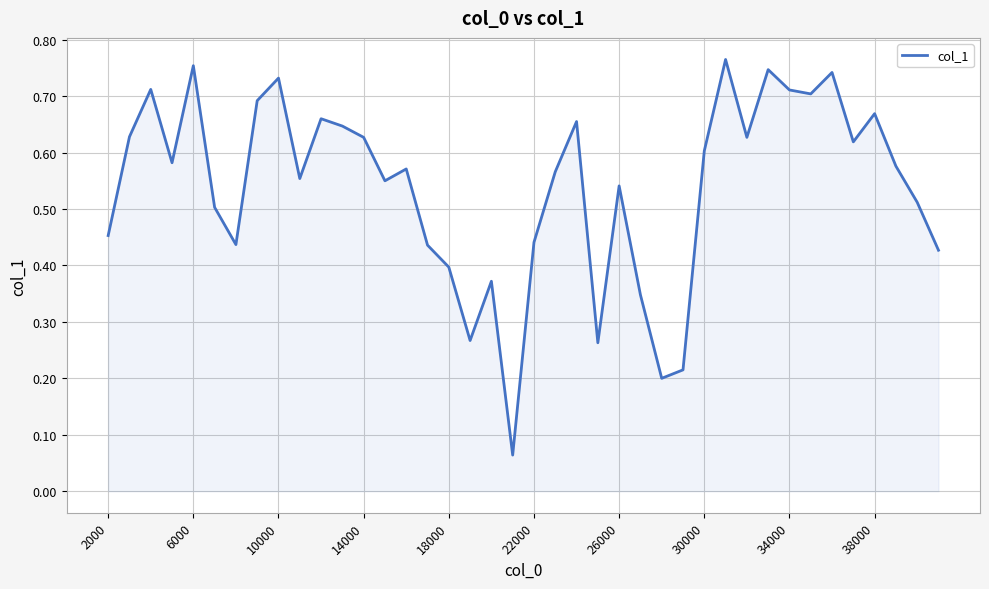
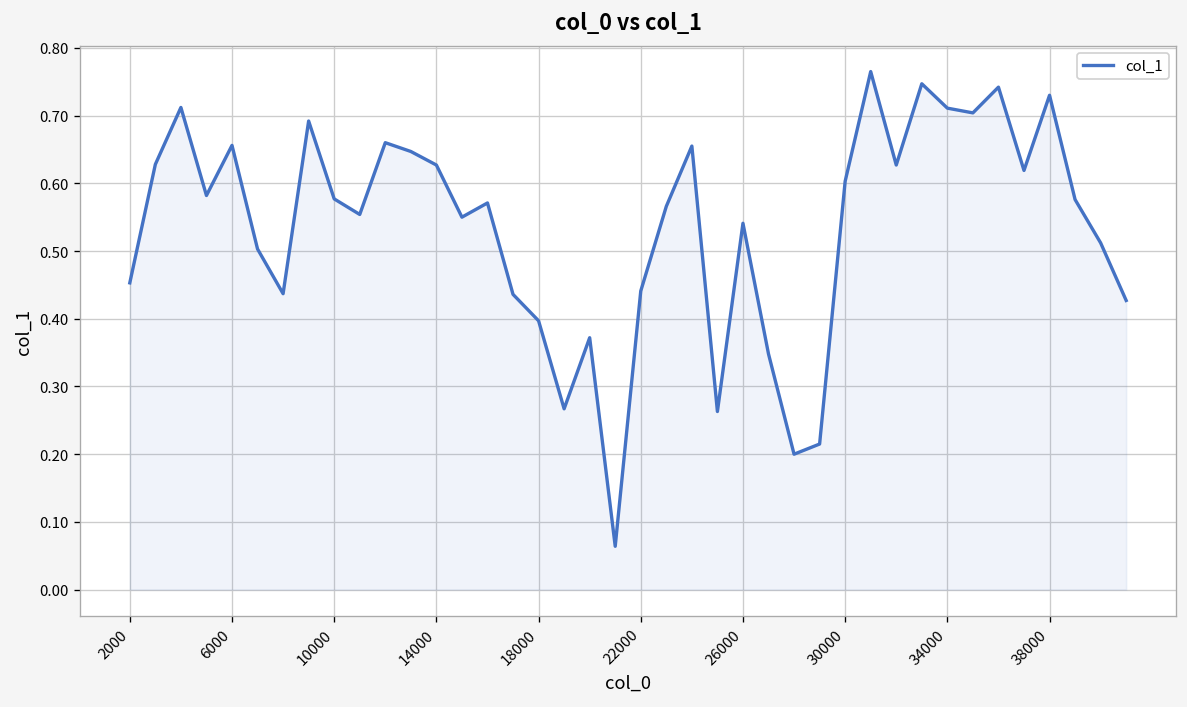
6000: 0.75 -> 0.66
10000: 0.73 -> 0.58
38000: 0.67 -> 0.73
